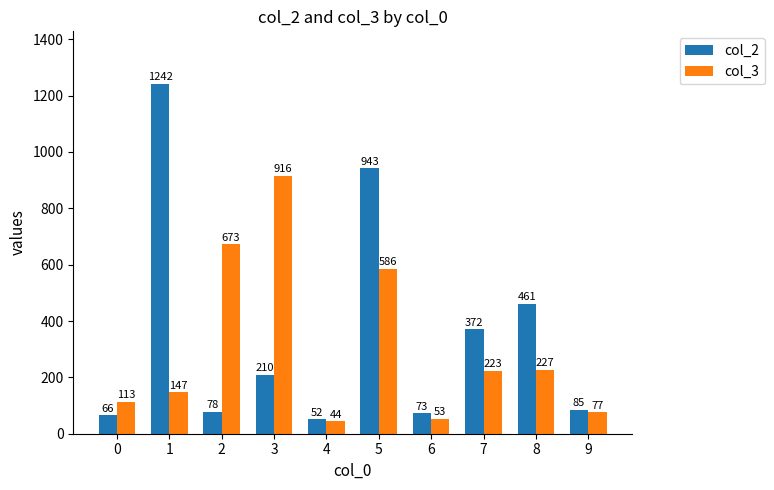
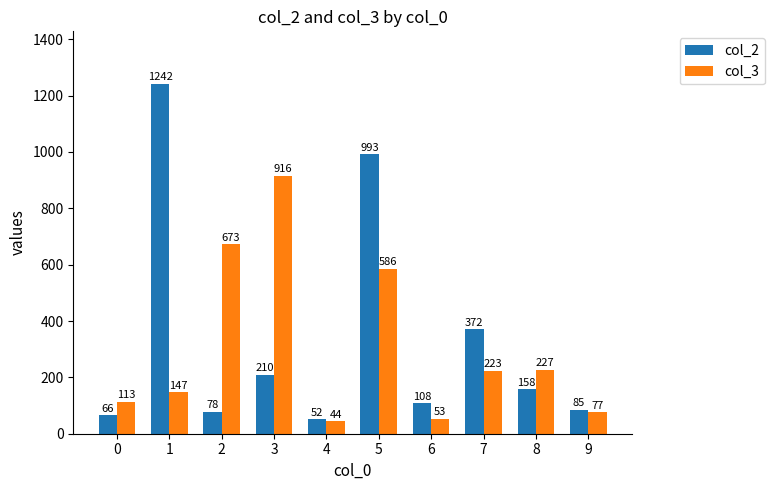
col_2, 5: 943 -> 993
col_2, 6: 73 -> 108
col_2, 8: 461 -> 158
